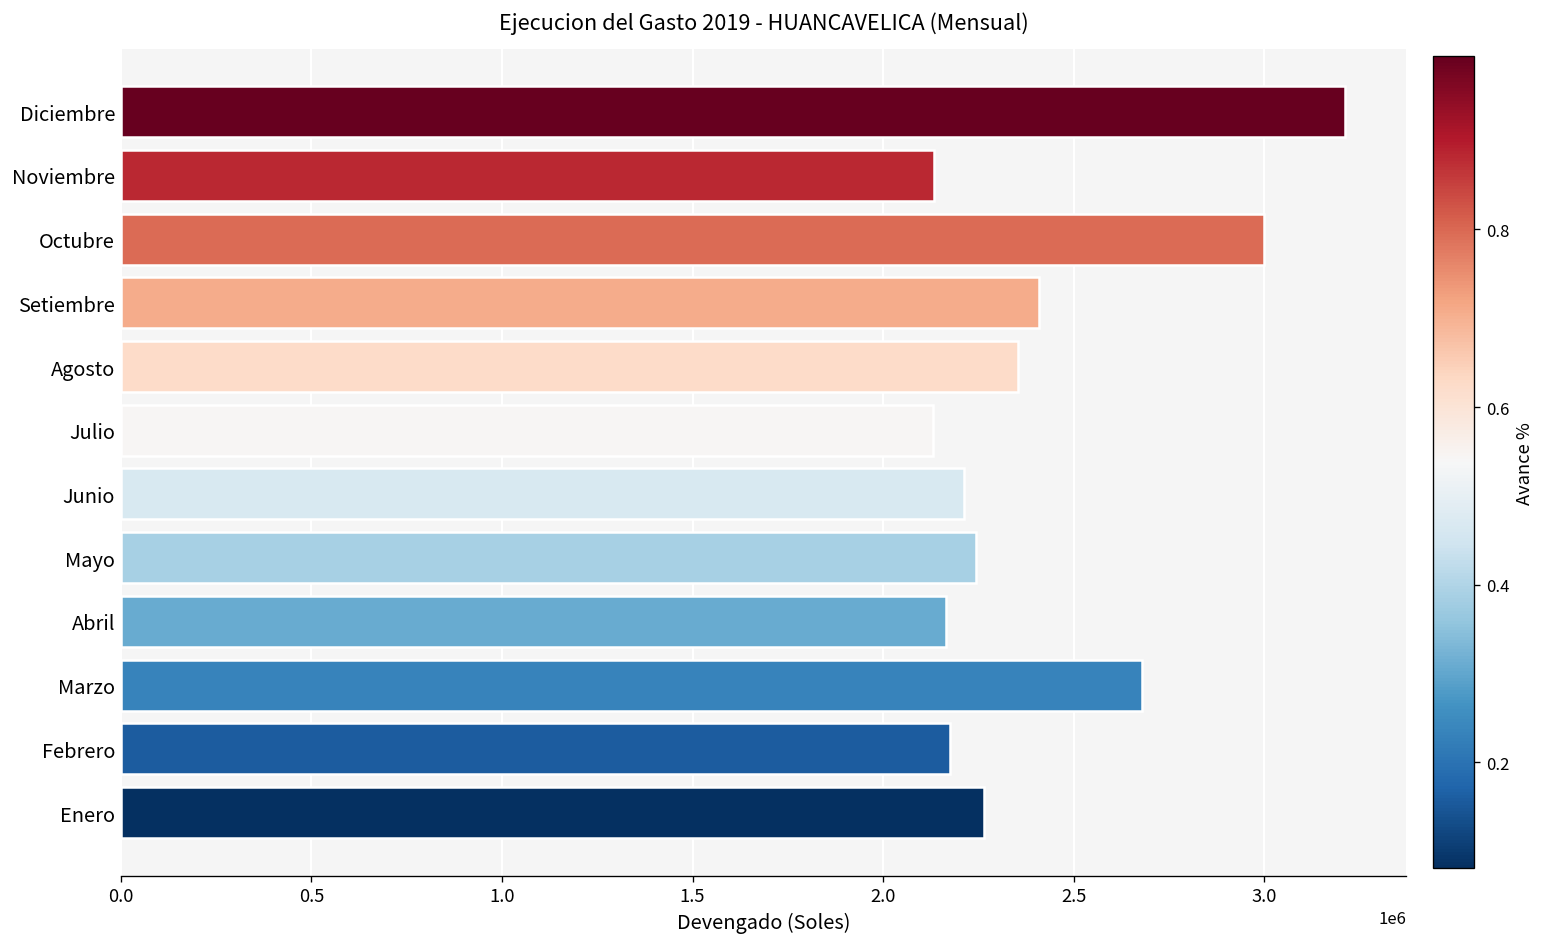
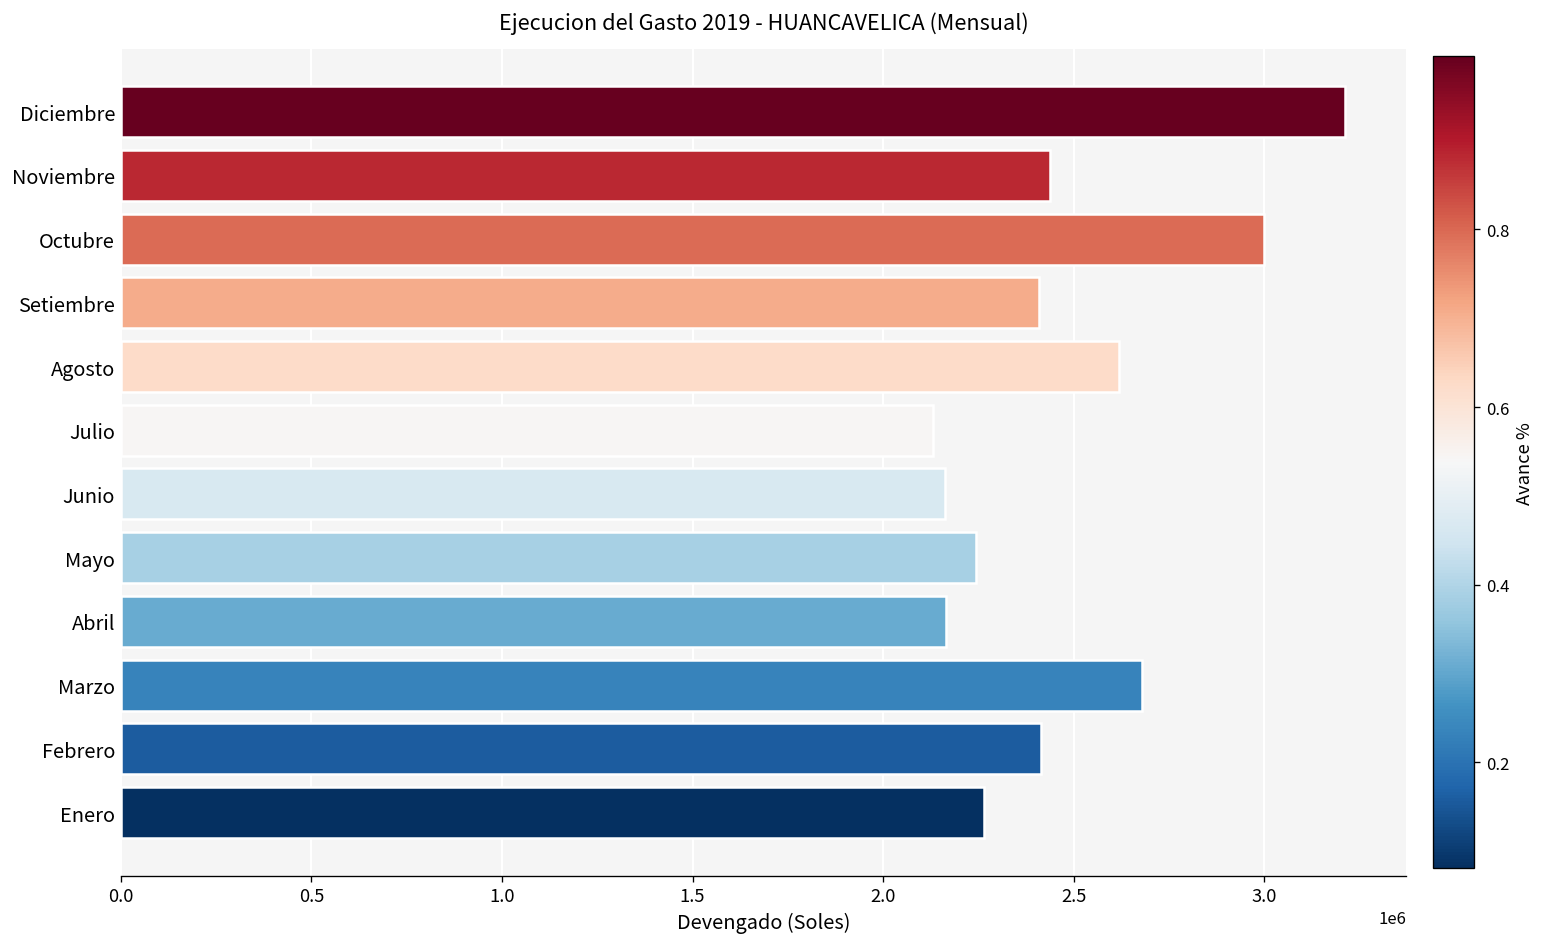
Noviembre: 2130000 -> 2440000
Agosto: 2350000 -> 2620000
Junio: 2210000 -> 2160000
Febrero: 2180000 -> 2420000
